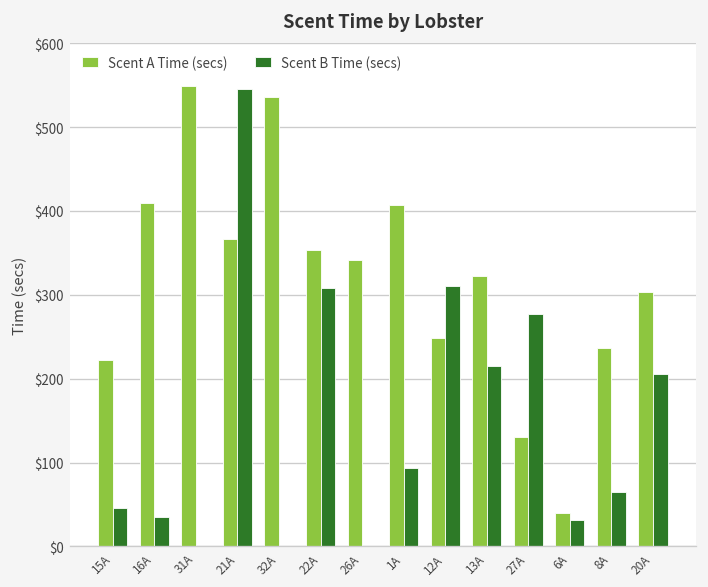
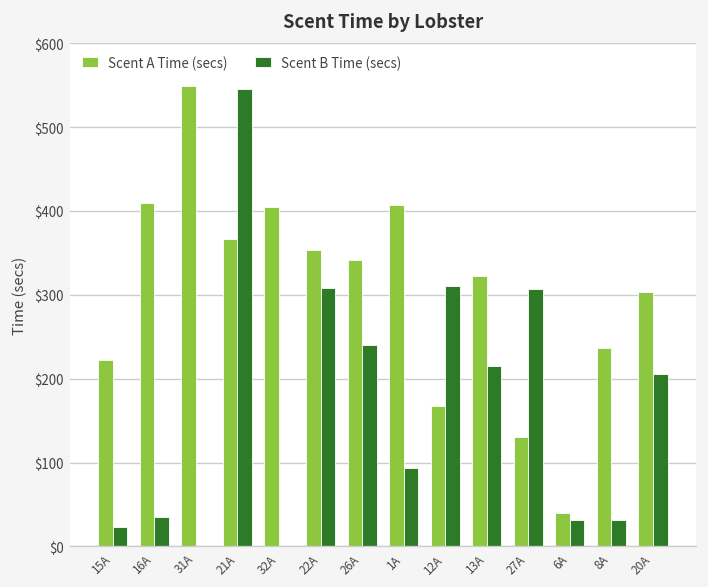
Scent B Time (secs), 15A: $50 -> $20
Scent A Time (secs), 32A: $540 -> $410
Scent B Time (secs), 26A: $0 -> $240
Scent A Time (secs), 12A: $250 -> $170
Scent B Time (secs), 27A: $280 -> $310
Scent B Time (secs), 8A: $70 -> $30
